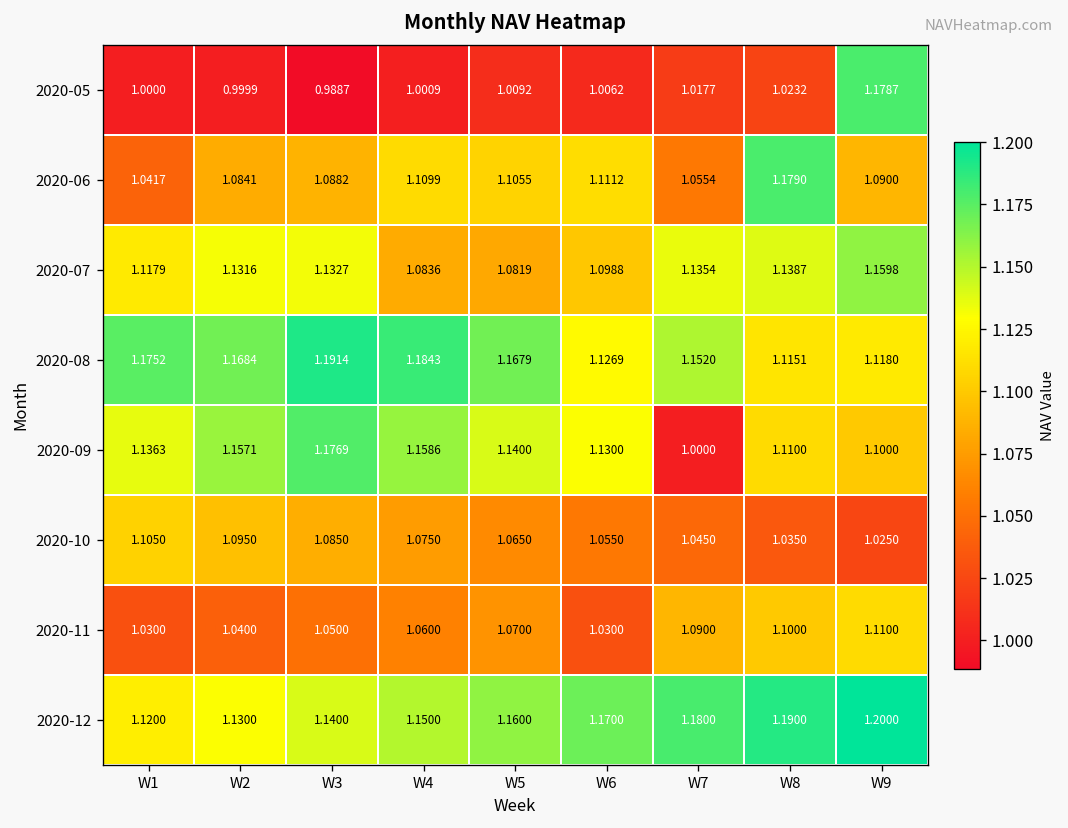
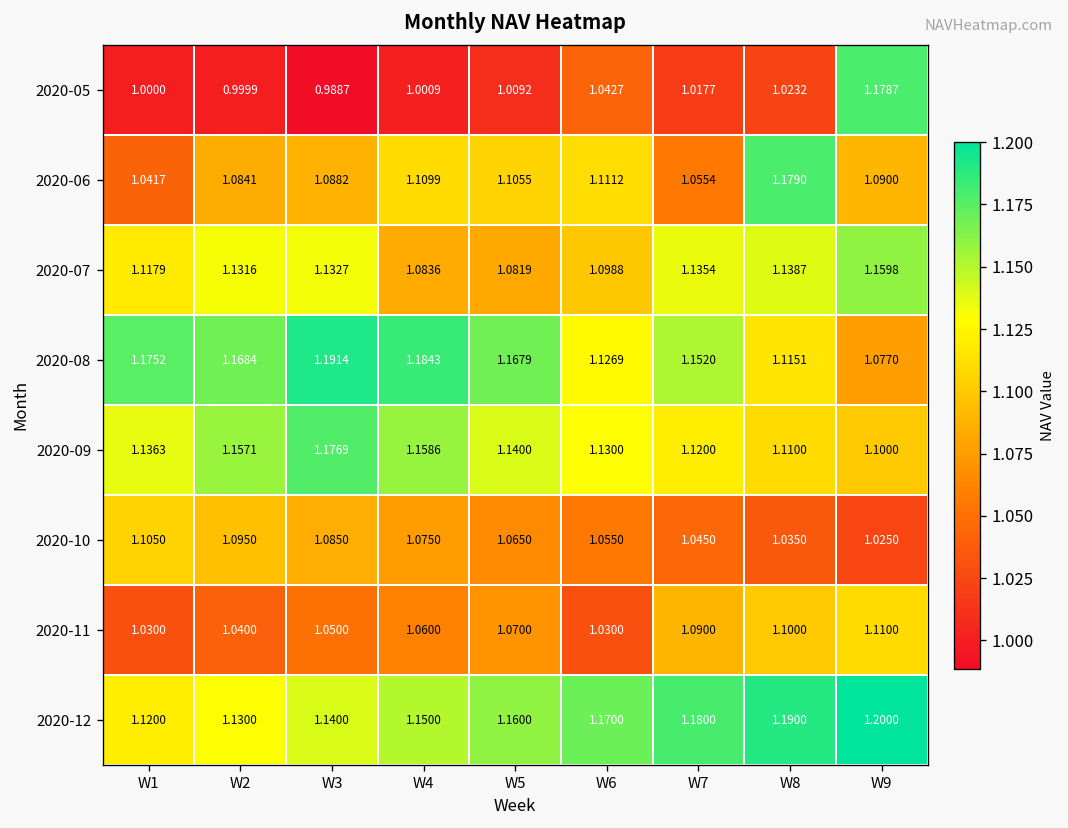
2020-05, W6: 1.0062 -> 1.0427
2020-08, W9: 1.1180 -> 1.0770
2020-09, W7: 1.0000 -> 1.1200
